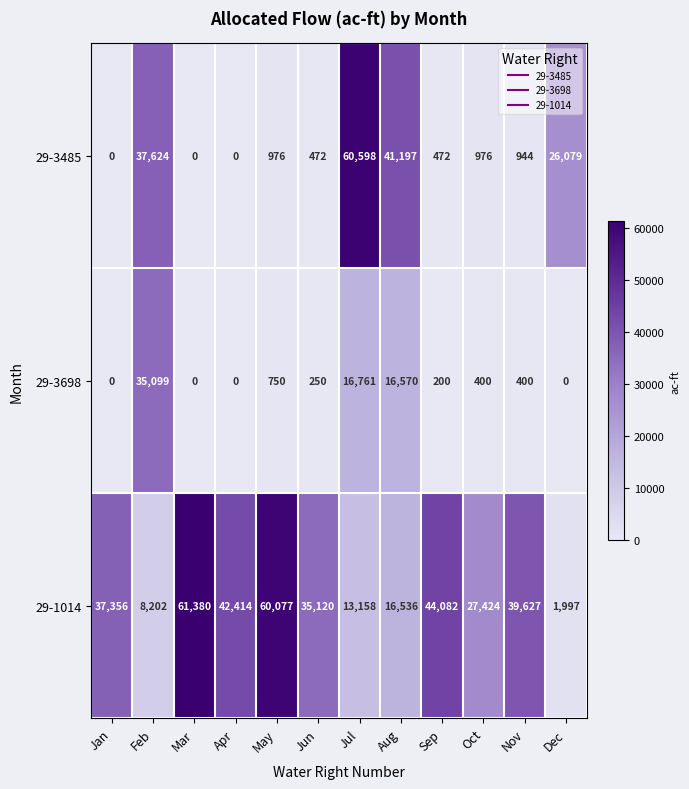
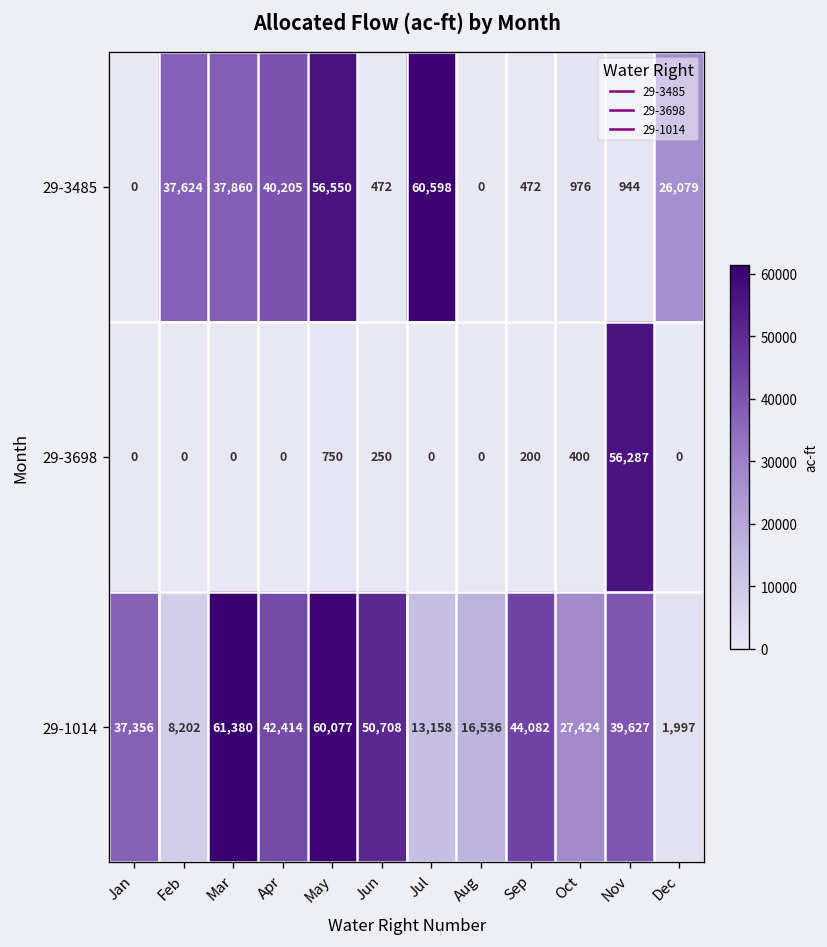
29-3485, Mar: 0 -> 37,860
29-3485, Apr: 0 -> 40,205
29-3485, May: 976 -> 56,550
29-3485, Aug: 41,197 -> 0
29-3698, Feb: 35,099 -> 0
29-3698, Jul: 16,761 -> 0
29-3698, Aug: 16,570 -> 0
29-3698, Nov: 400 -> 56,287
29-1014, Jun: 35,120 -> 50,708
